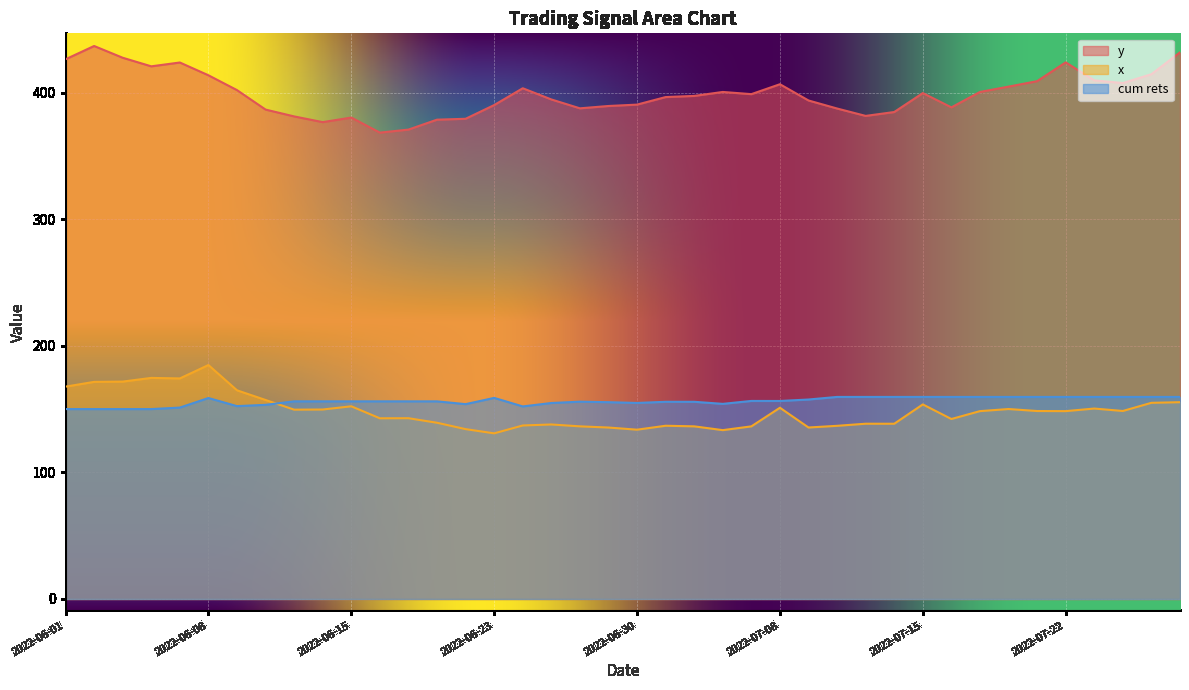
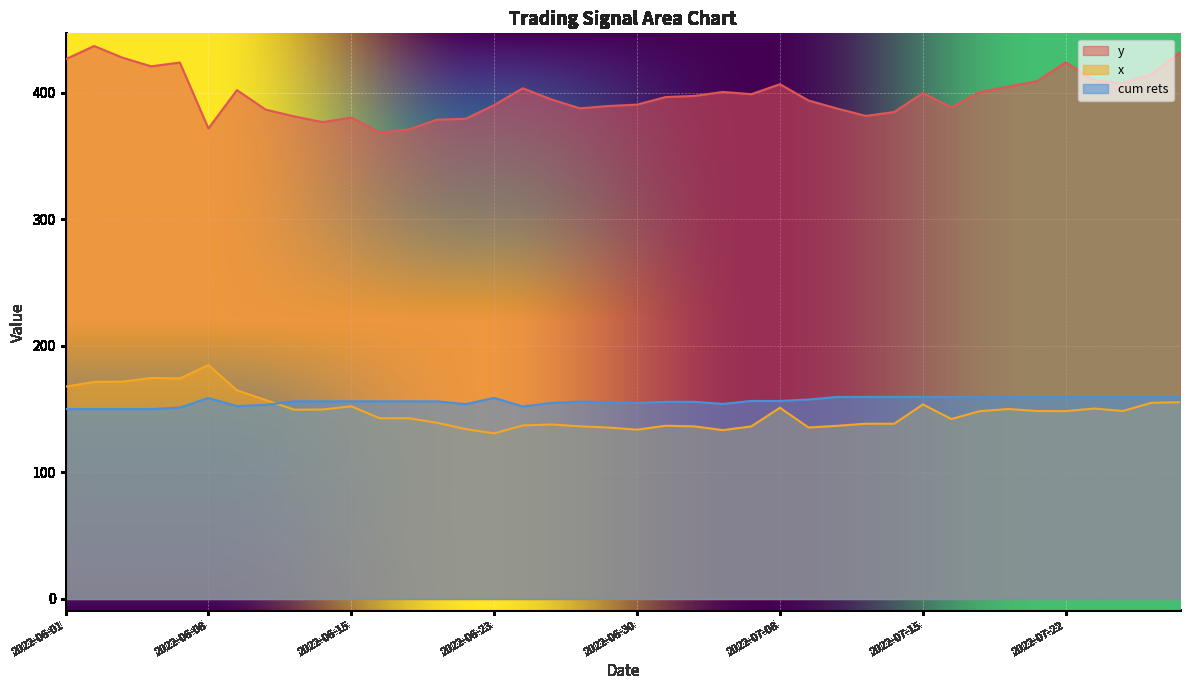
y, 2022-06-08: 414 -> 372
